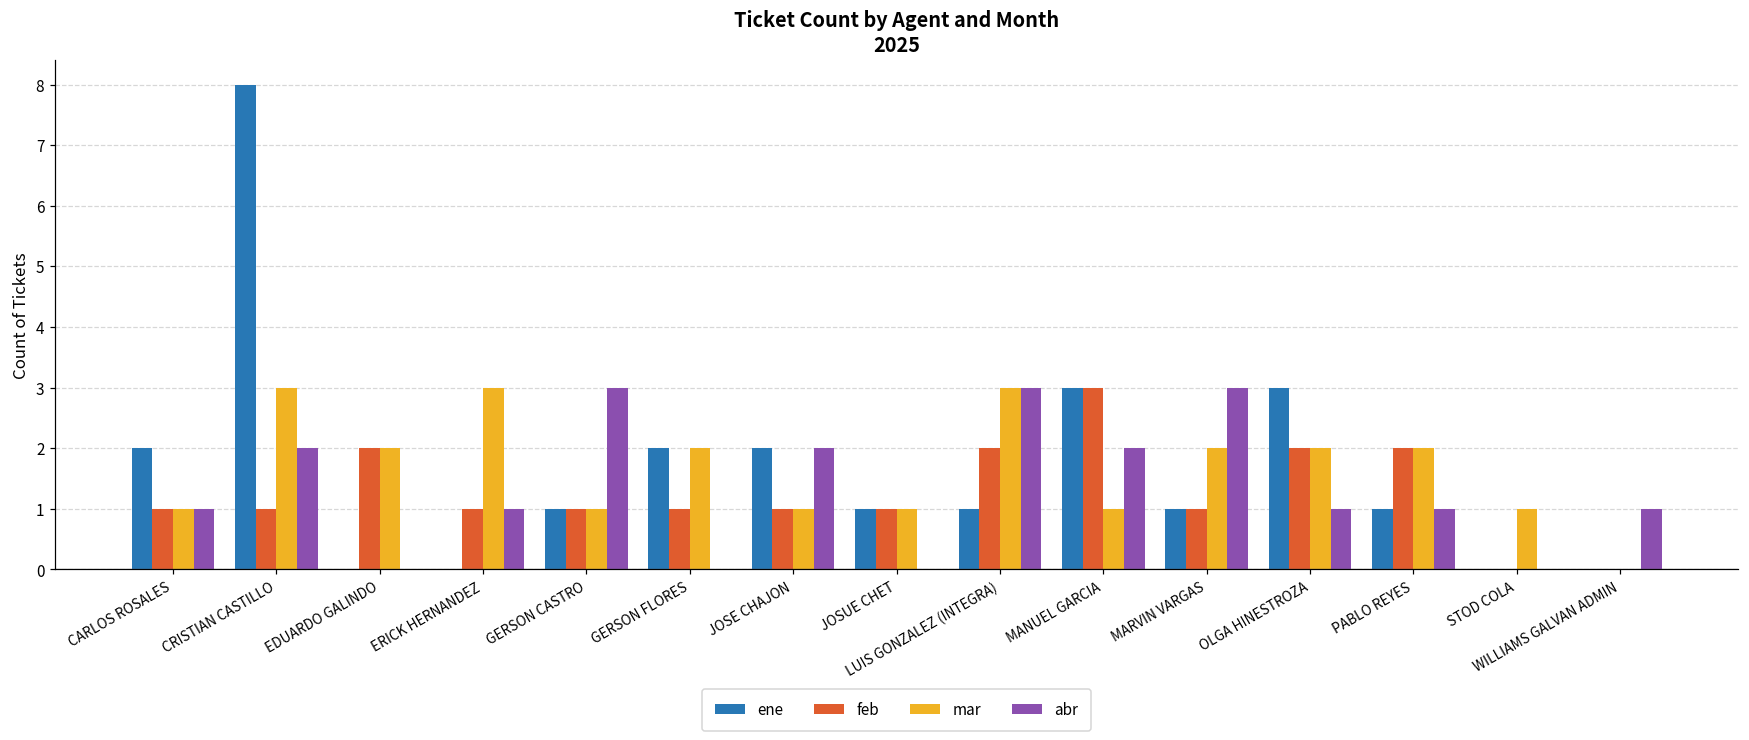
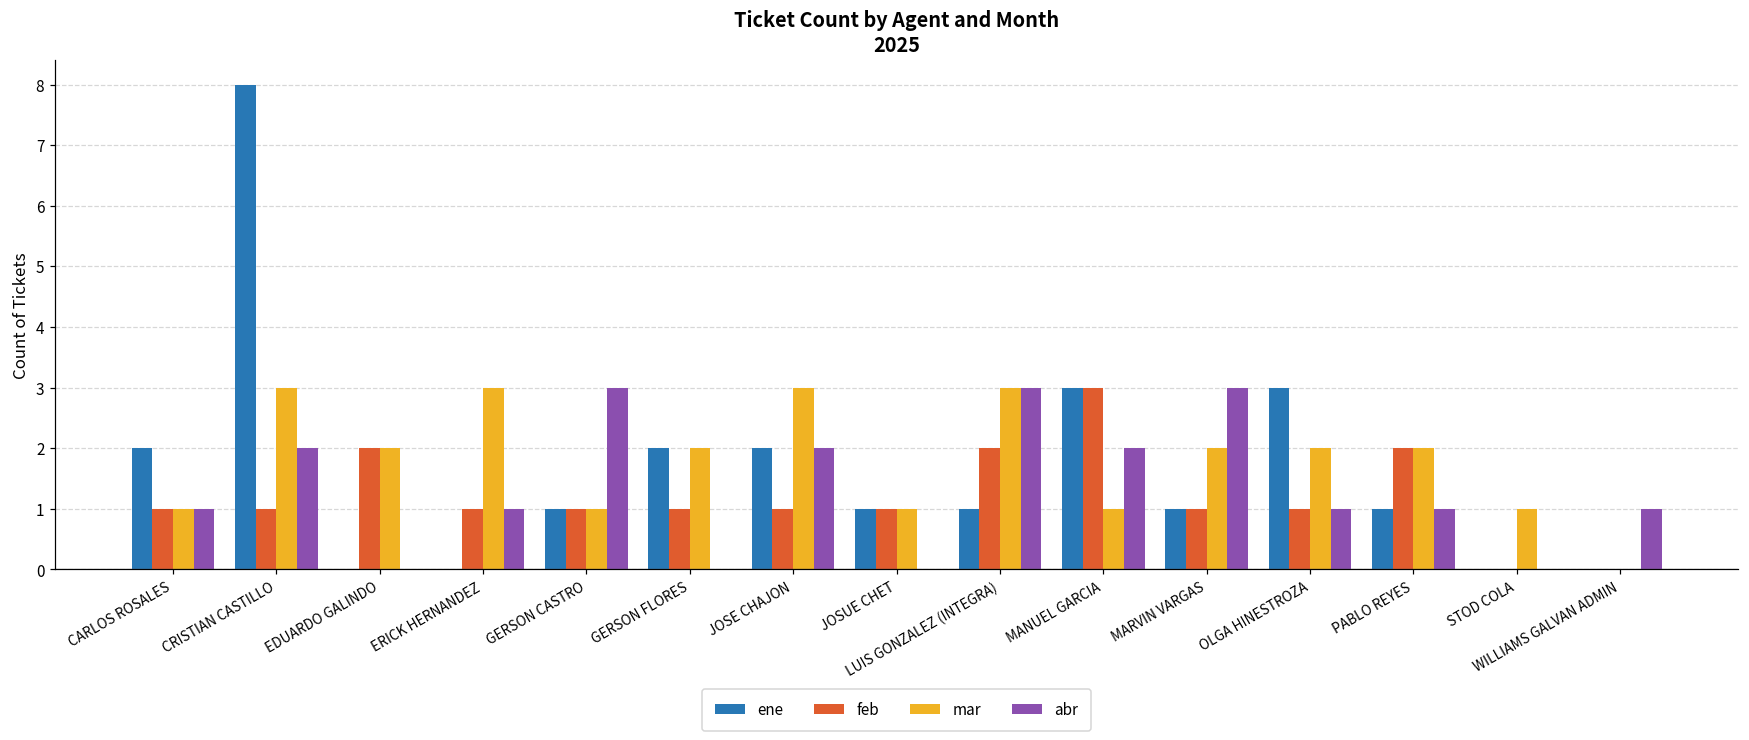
mar, JOSE CHAJON: 1 -> 3
feb, OLGA HINESTROZA: 2 -> 1
